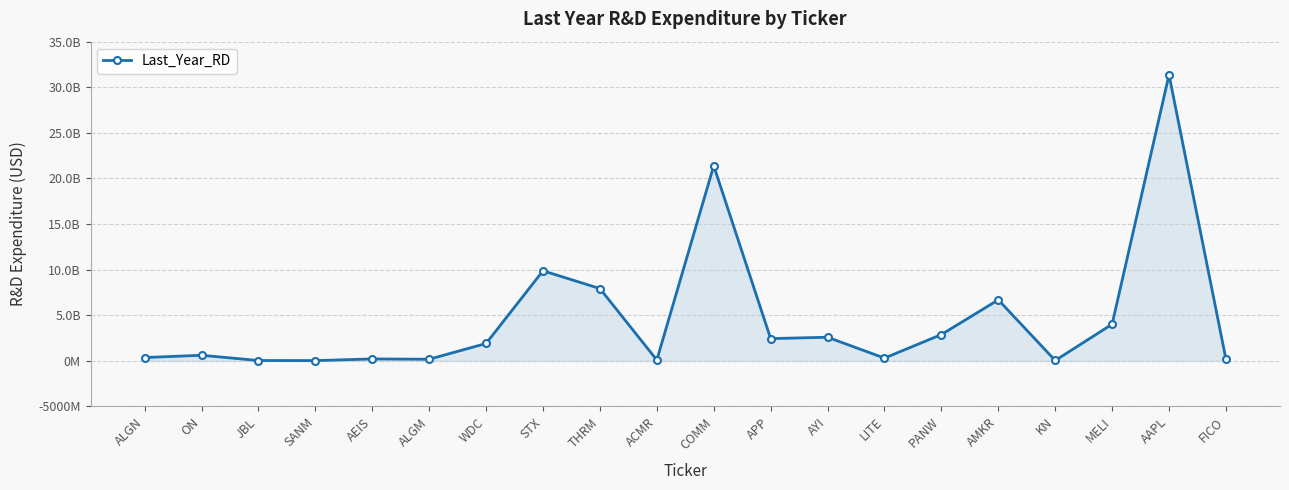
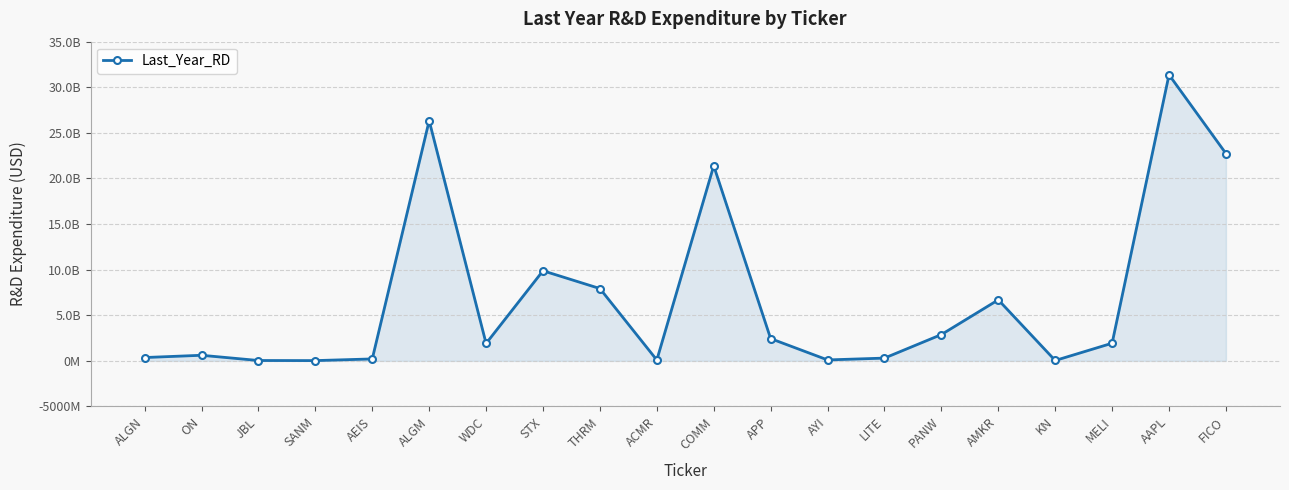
ALGM: 0 -> 26000000000
AYI: 3000000000 -> 0
MELI: 4000000000 -> 2000000000
FICO: 0 -> 23000000000
